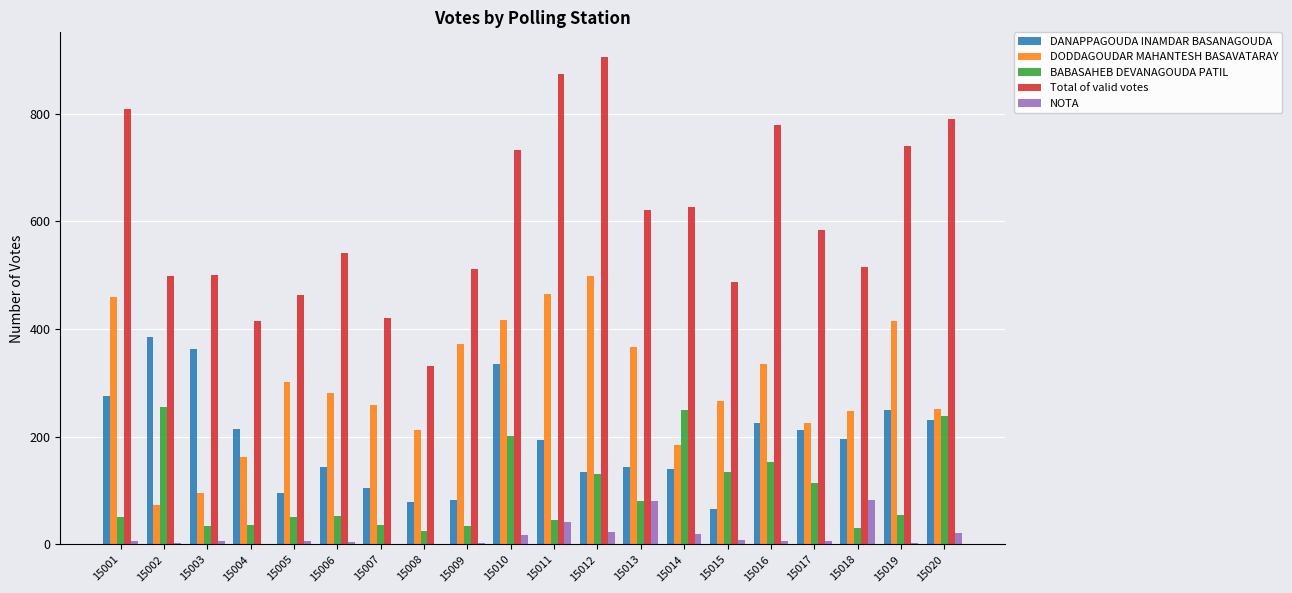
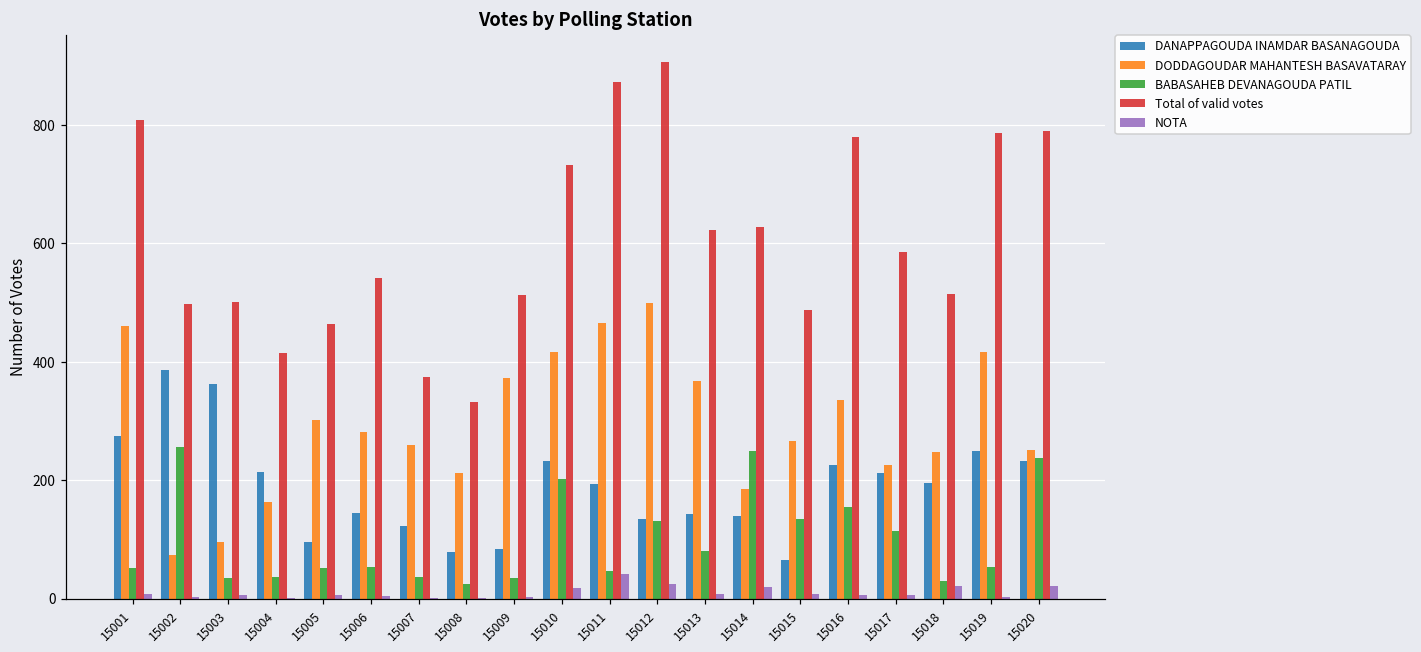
DANAPPAGOUDA INAMDAR BASANAGOUDA, 15007: 100 -> 120
Total of valid votes, 15007: 420 -> 370
DANAPPAGOUDA INAMDAR BASANAGOUDA, 15010: 340 -> 230
NOTA, 15013: 80 -> 10
NOTA, 15018: 80 -> 20
Total of valid votes, 15019: 740 -> 790
